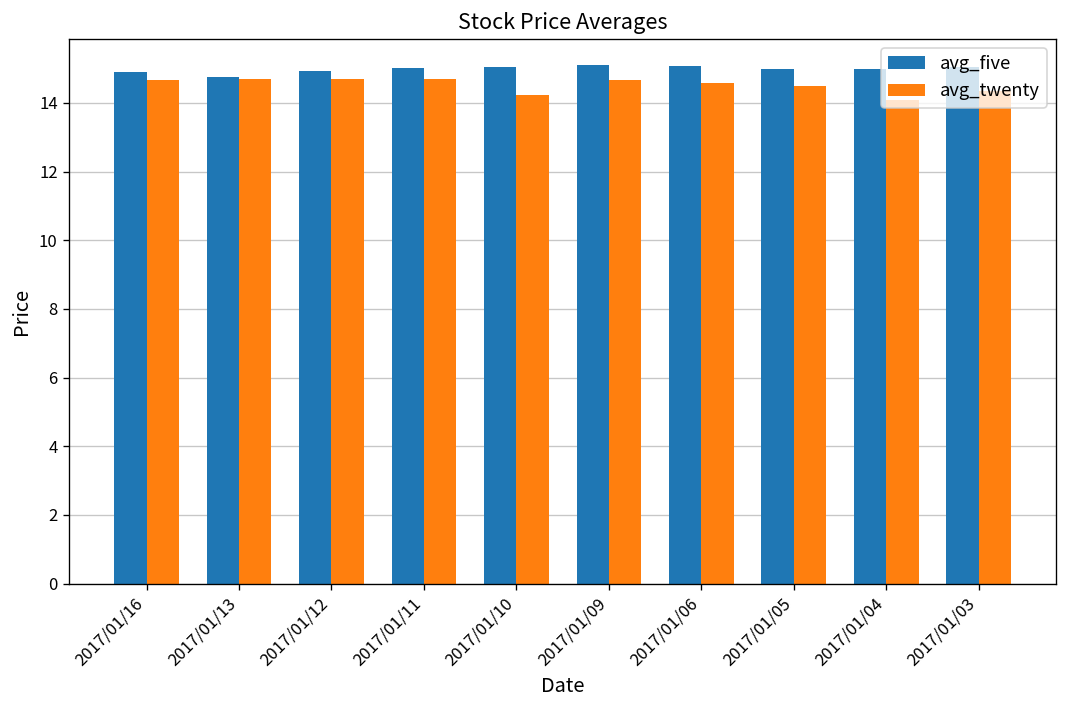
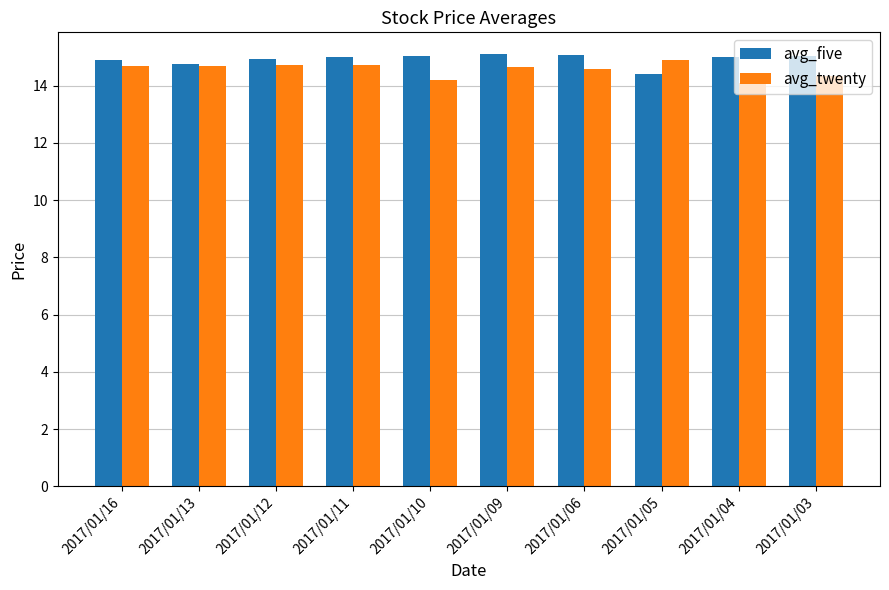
avg_five, 2017/01/05: 15.0 -> 14.4
avg_twenty, 2017/01/05: 14.5 -> 14.9
